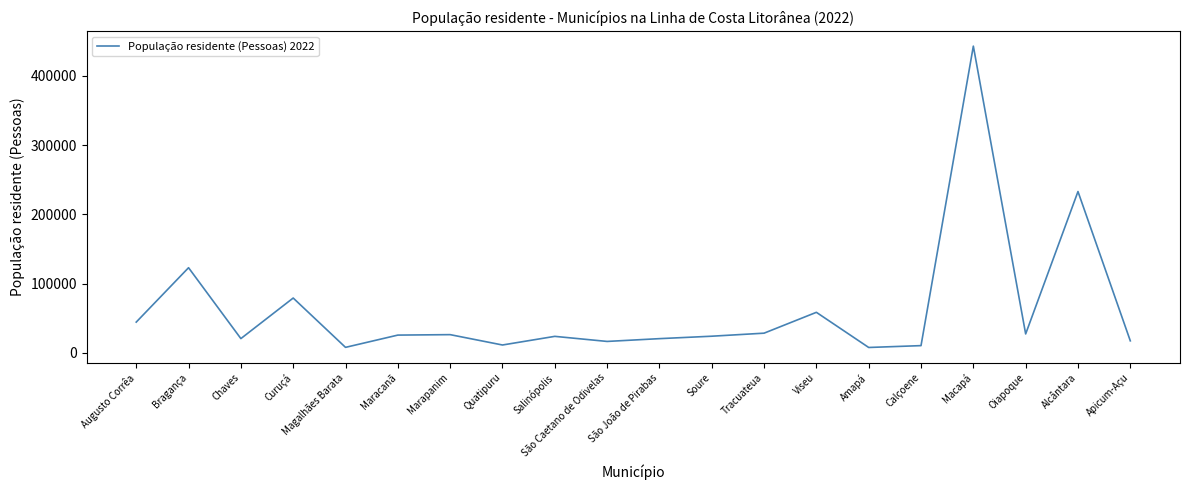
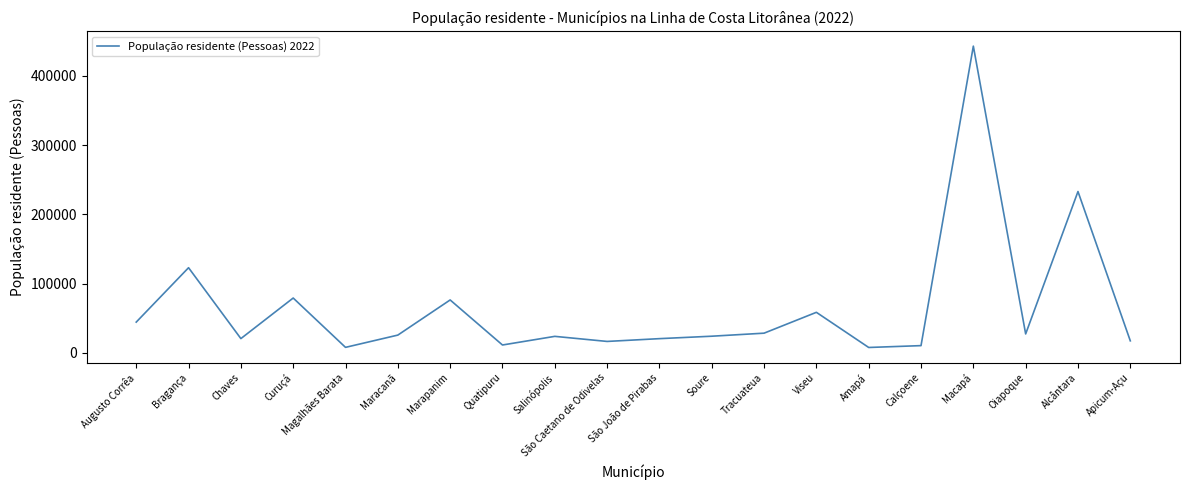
Marapanim: 30000 -> 80000
